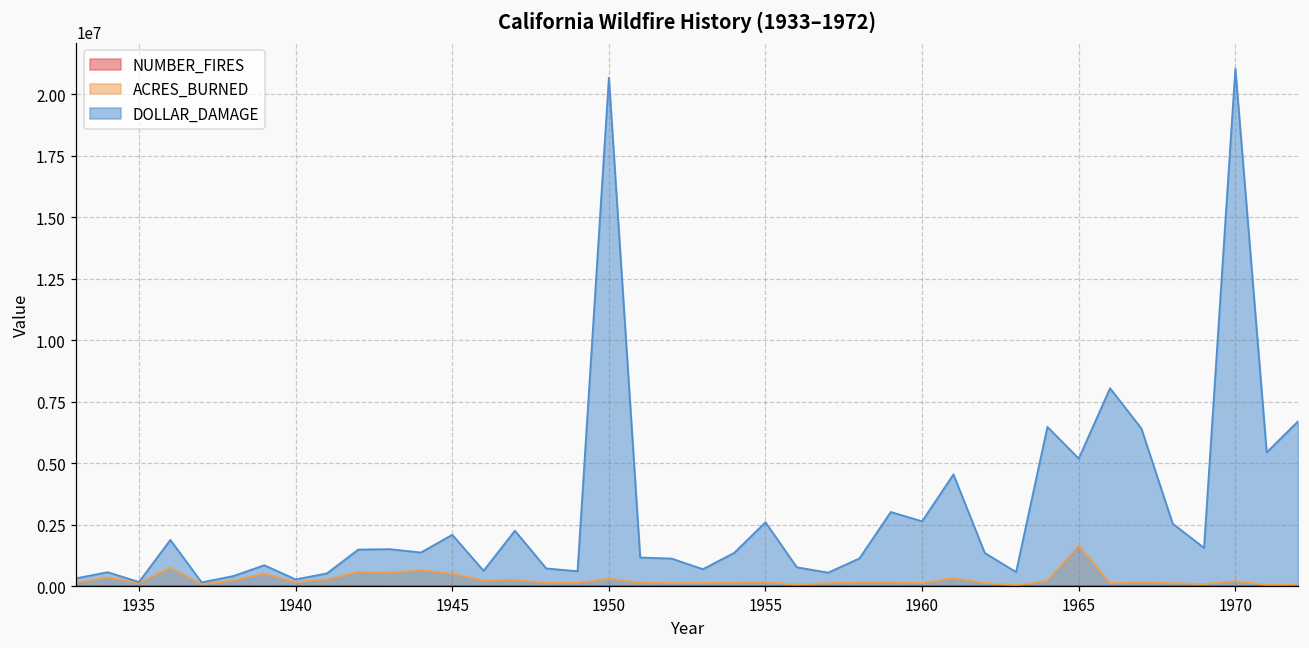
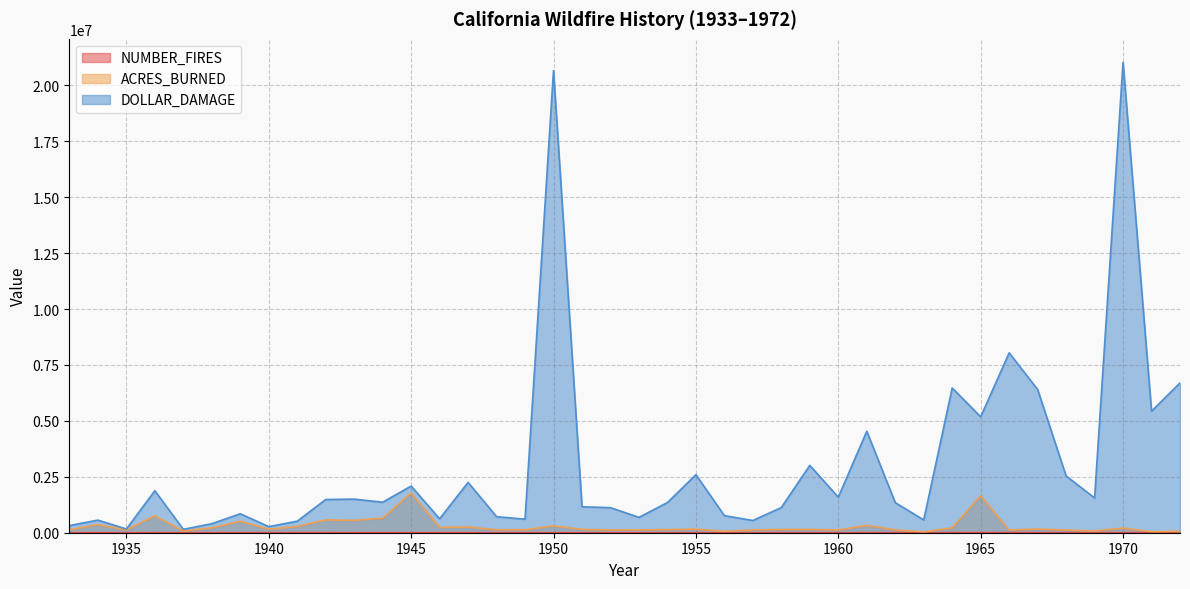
ACRES_BURNED, 1945: 500000 -> 1800000
DOLLAR_DAMAGE, 1960: 2600000 -> 1600000
